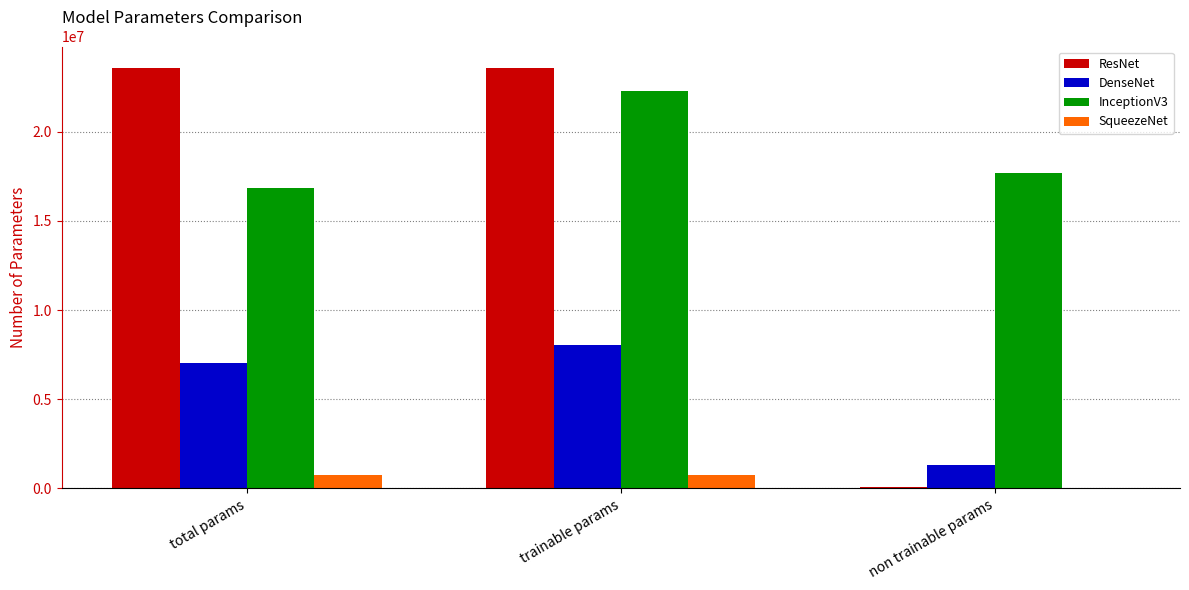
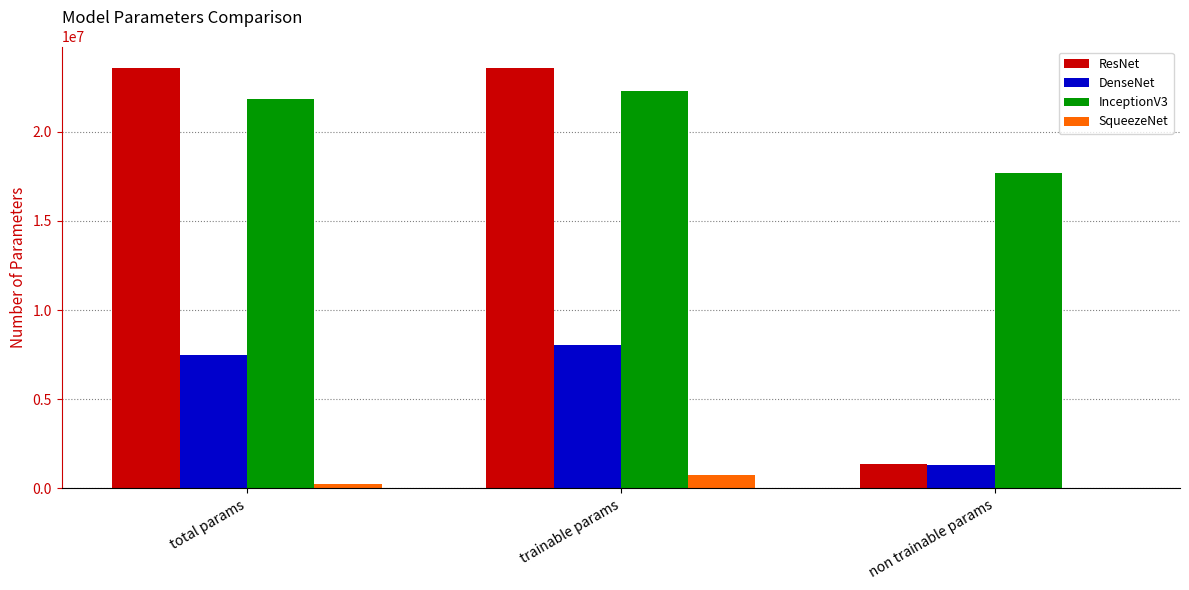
DenseNet, total params: 7000000 -> 7500000
InceptionV3, total params: 16800000 -> 21800000
SqueezeNet, total params: 700000 -> 300000
ResNet, non trainable params: 100000 -> 1400000
